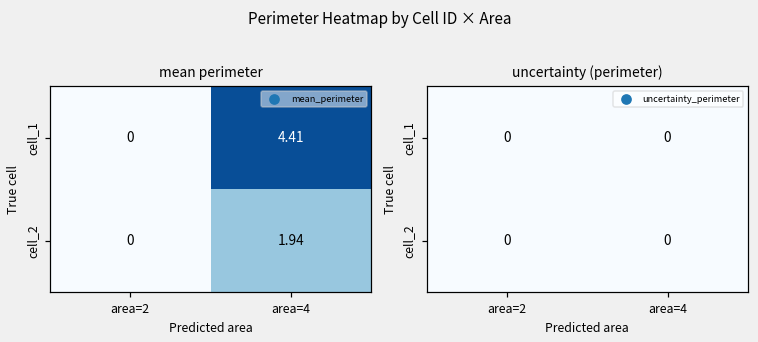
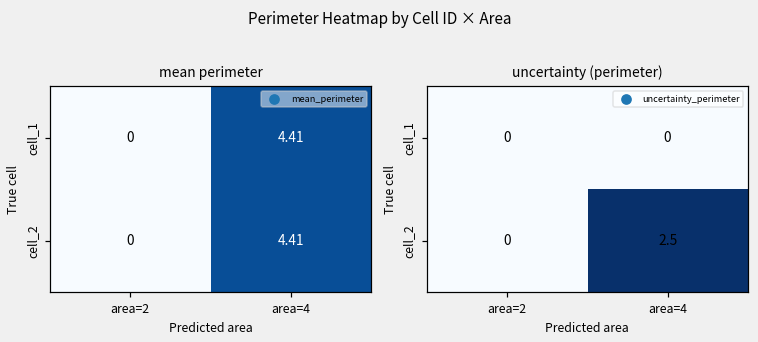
mean perimeter, cell_2, area=4: 1.94 -> 4.41
uncertainty (perimeter), cell_2, area=4: 0 -> 2.5
